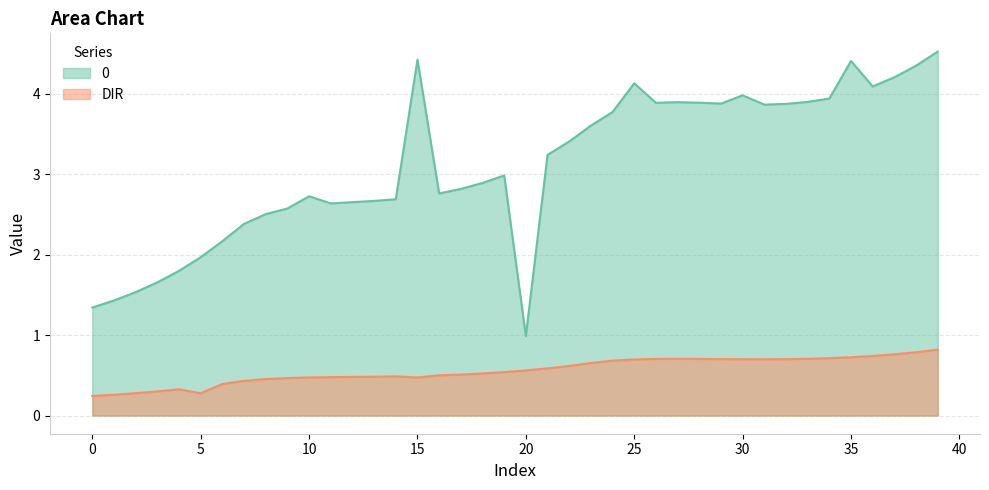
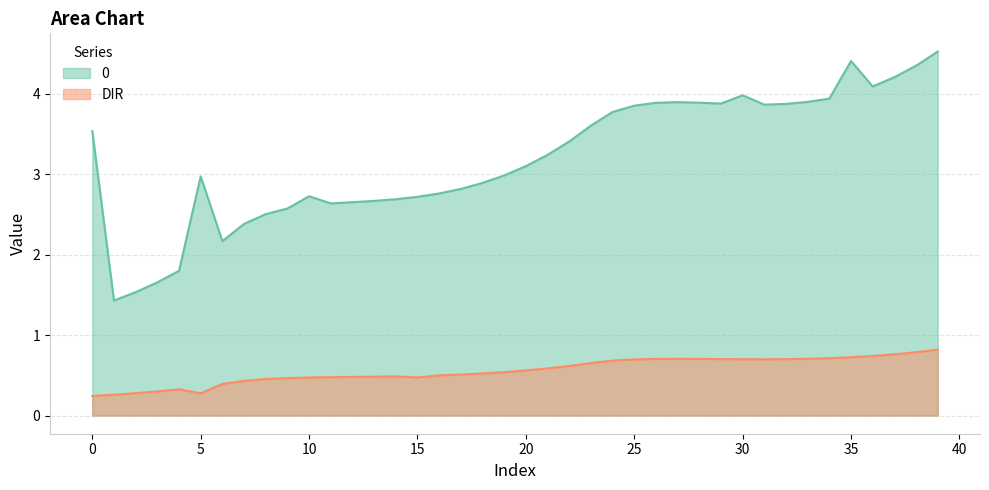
0, 0: 1.3 -> 3.5
0, 5: 2.0 -> 3.0
0, 15: 4.4 -> 2.7
0, 20: 1.0 -> 3.1
0, 25: 4.1 -> 3.9
